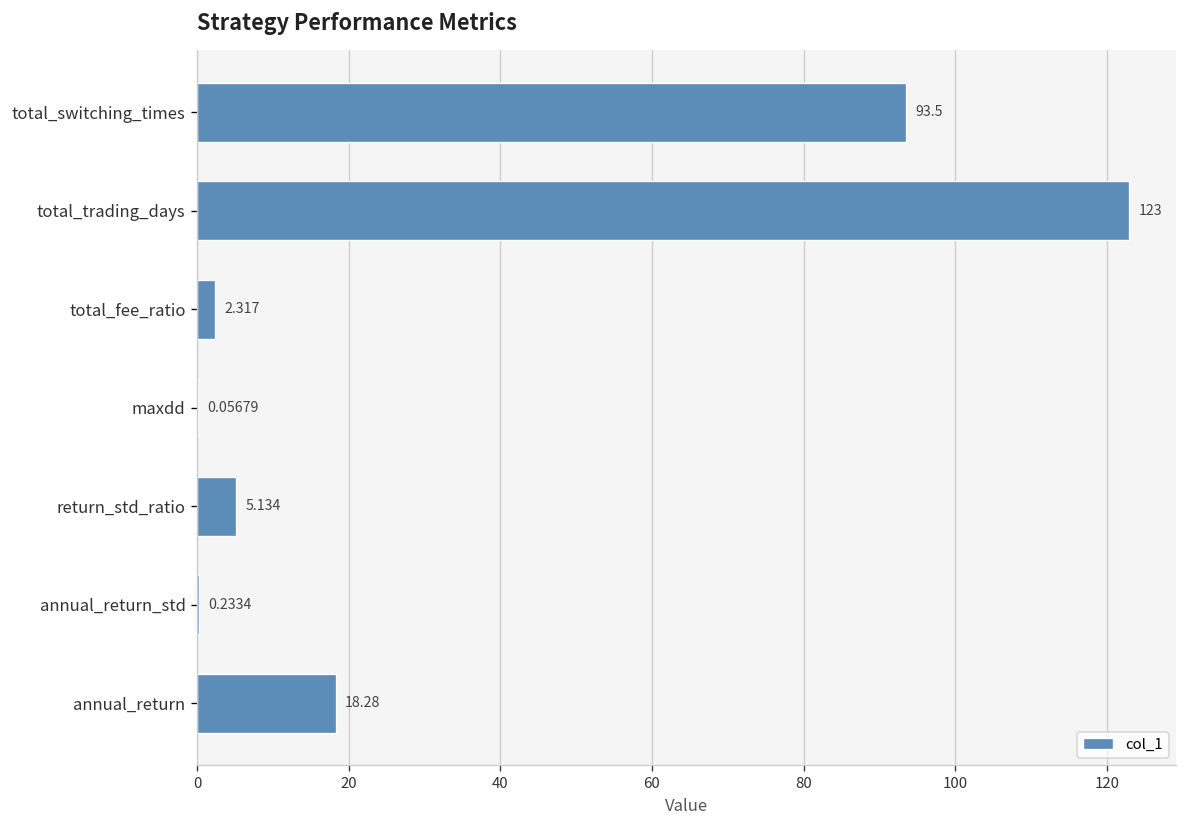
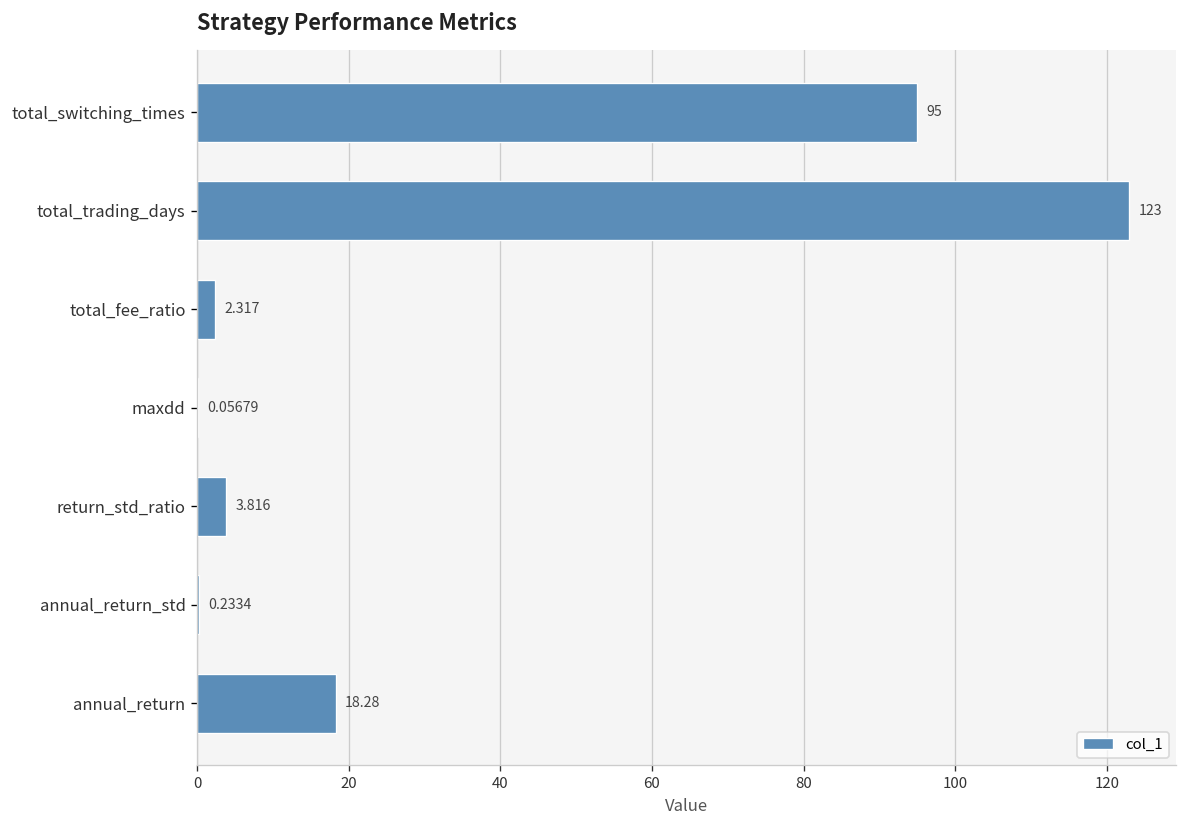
total_switching_times: 93.5 -> 95
return_std_ratio: 5.134 -> 3.816
